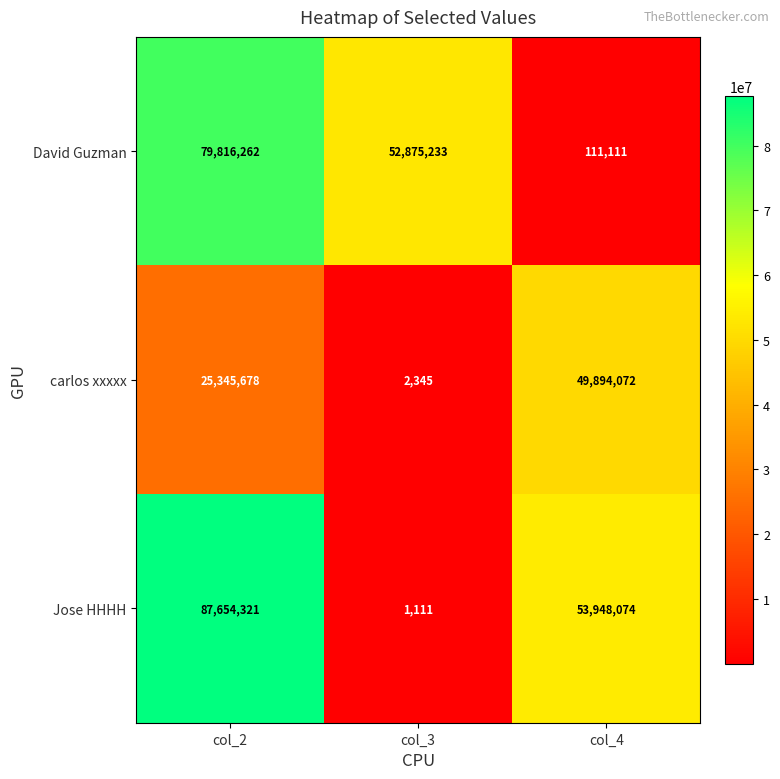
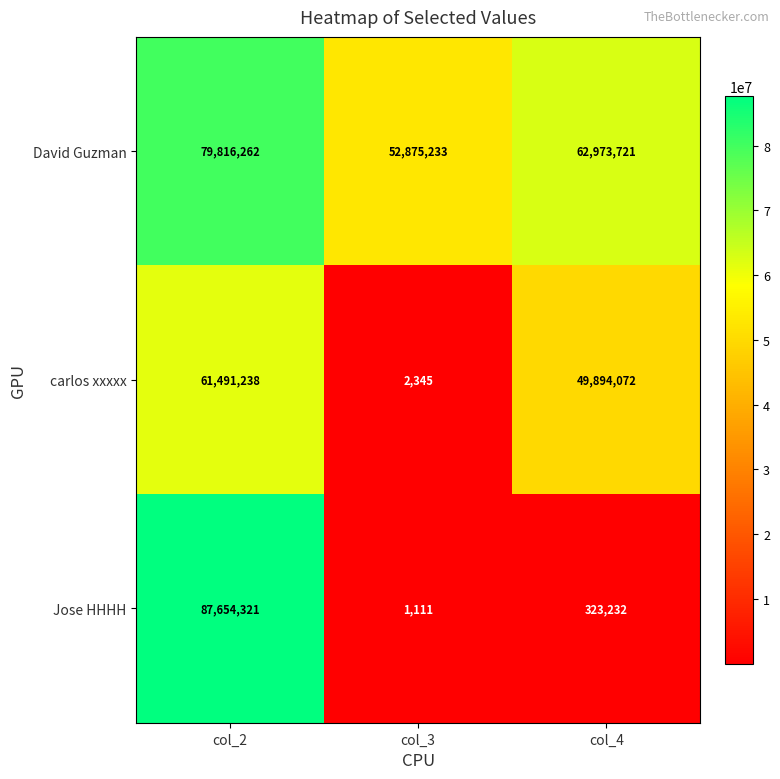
David Guzman, col_4: 111,111 -> 62,973,721
carlos xxxxx, col_2: 25,345,678 -> 61,491,238
Jose HHHH, col_4: 53,948,074 -> 323,232
